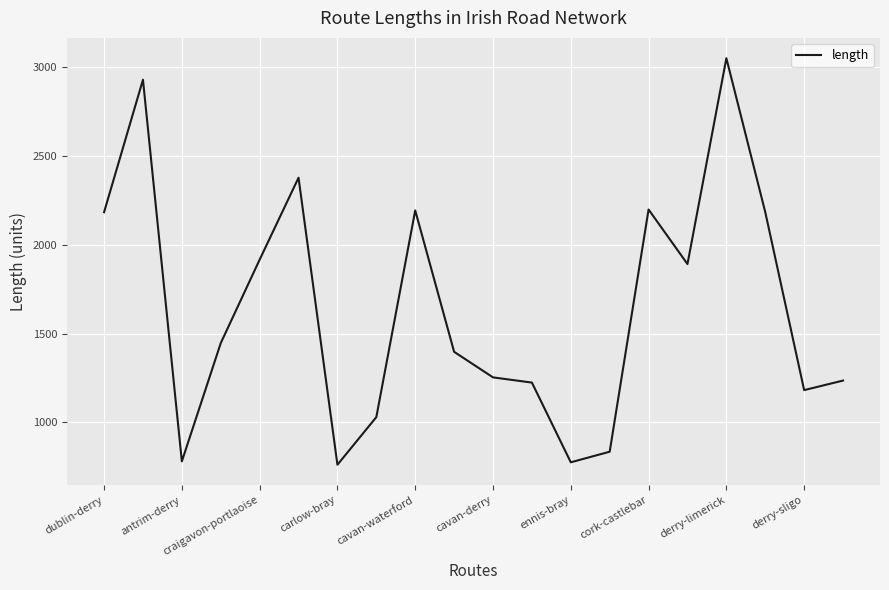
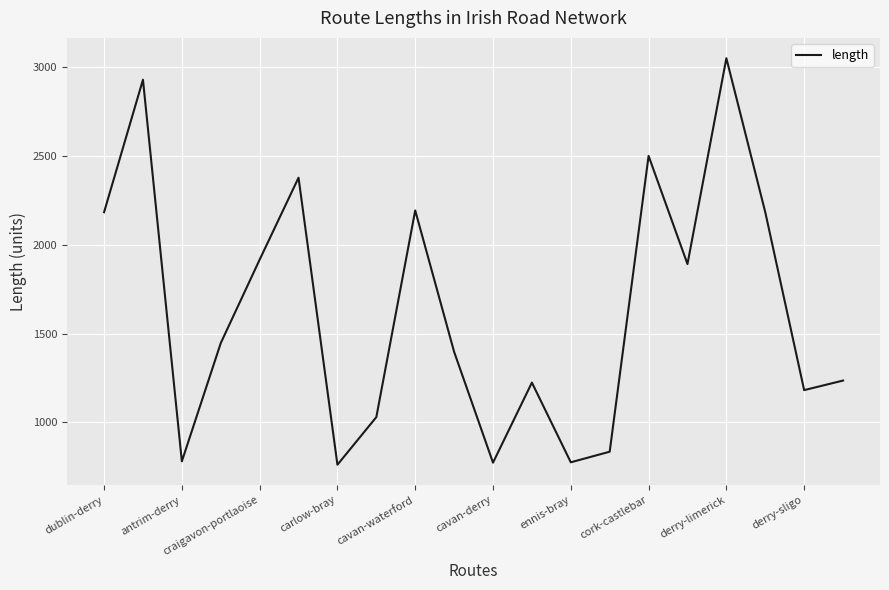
cavan-derry: 1250 -> 770
cork-castlebar: 2200 -> 2500
